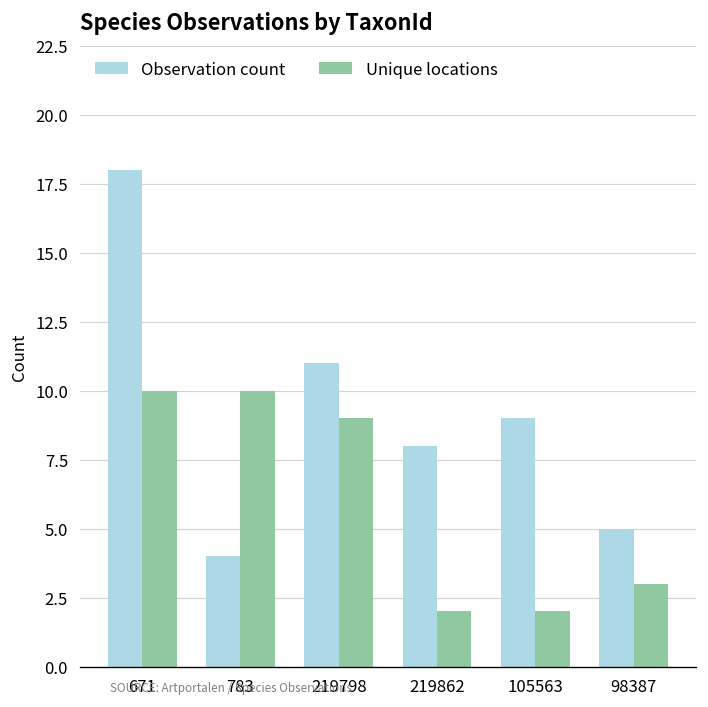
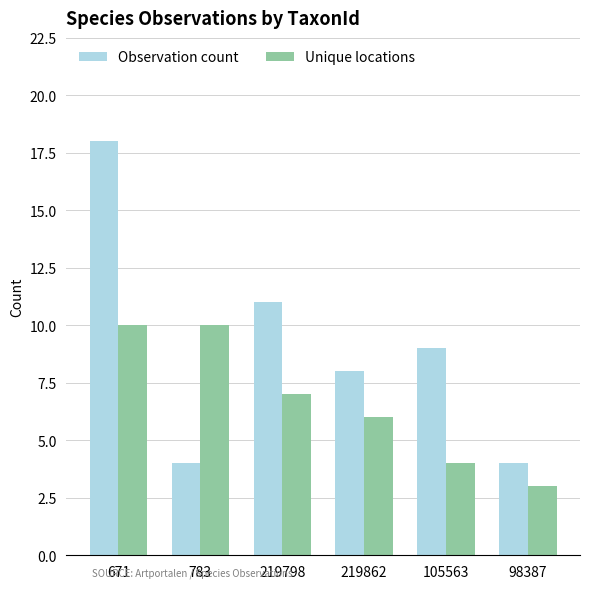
Unique locations, 219798: 9 -> 7
Unique locations, 219862: 2 -> 6
Unique locations, 105563: 2 -> 4
Observation count, 98387: 5 -> 4
